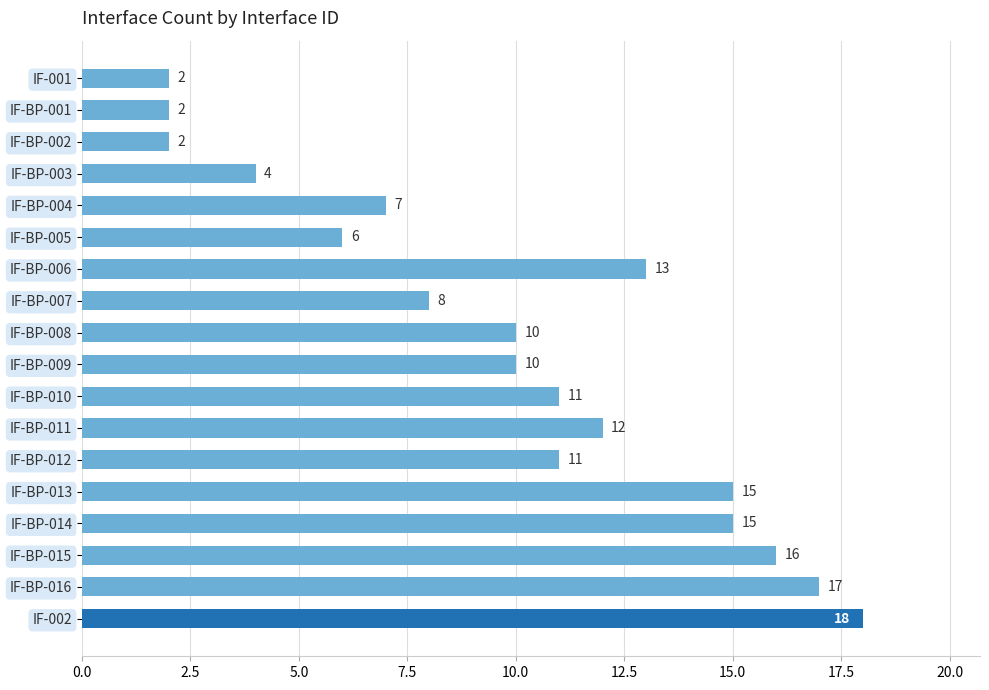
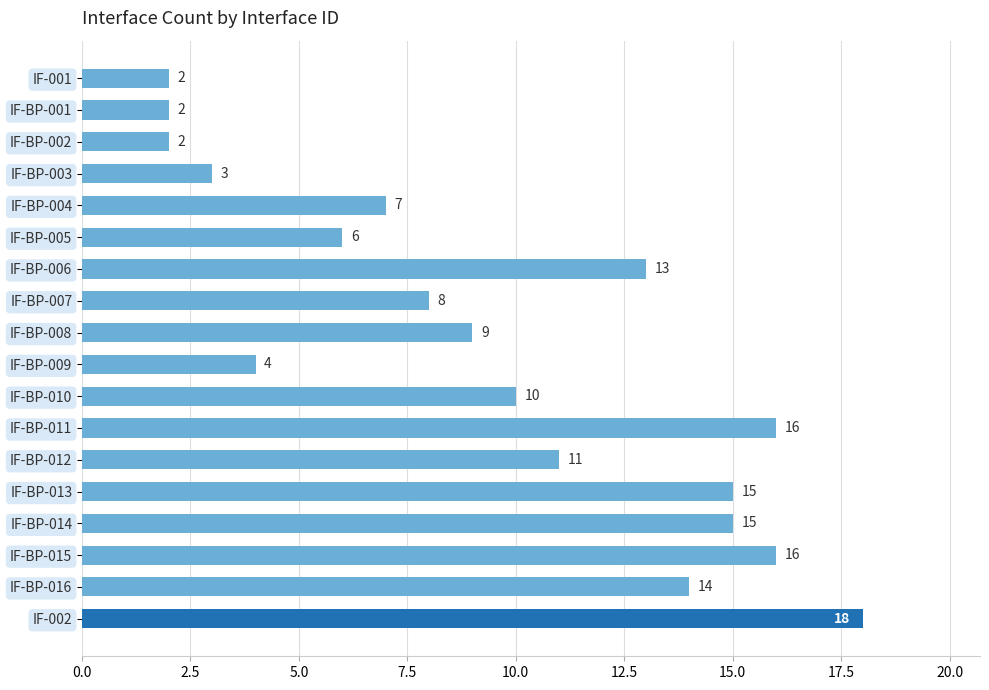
IF-BP-003: 4 -> 3
IF-BP-008: 10 -> 9
IF-BP-009: 10 -> 4
IF-BP-010: 11 -> 10
IF-BP-011: 12 -> 16
IF-BP-016: 17 -> 14
